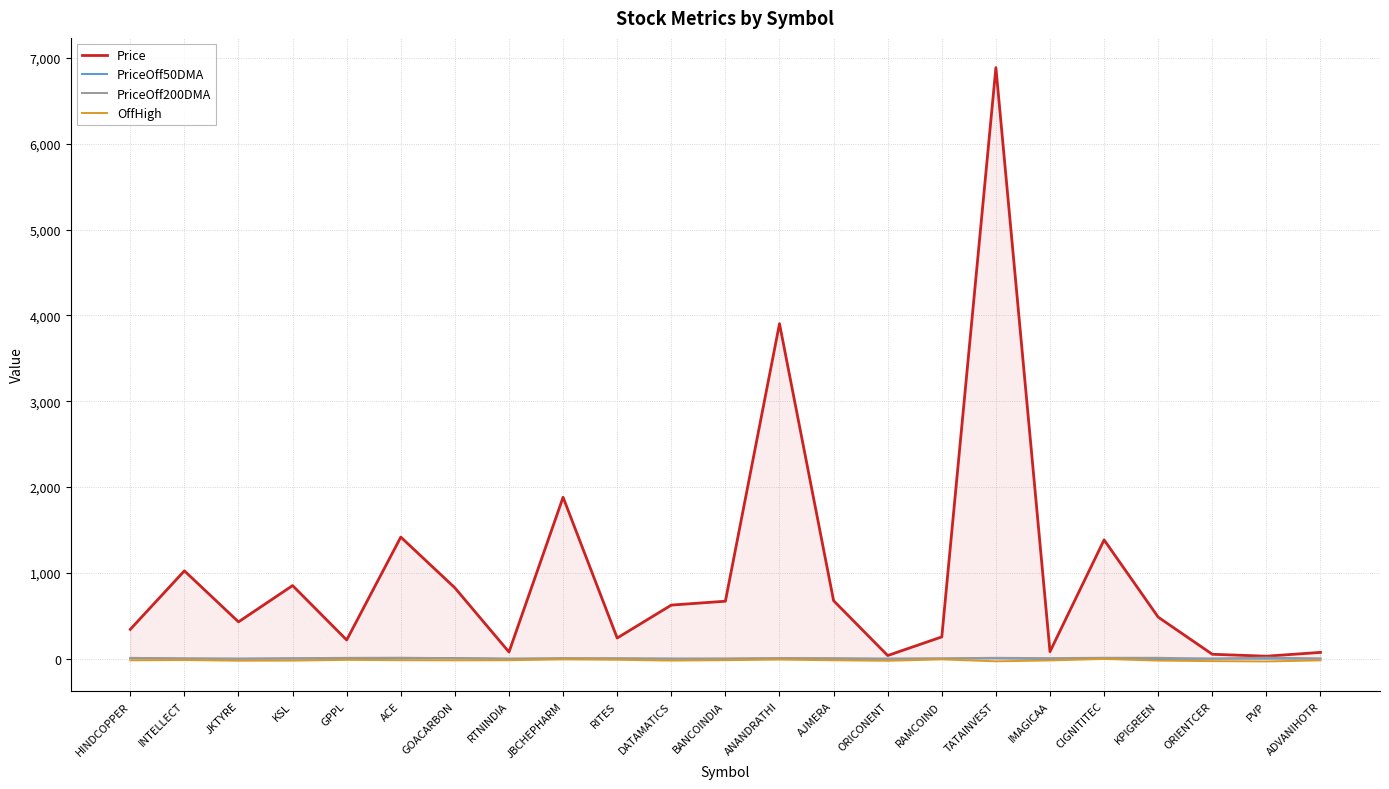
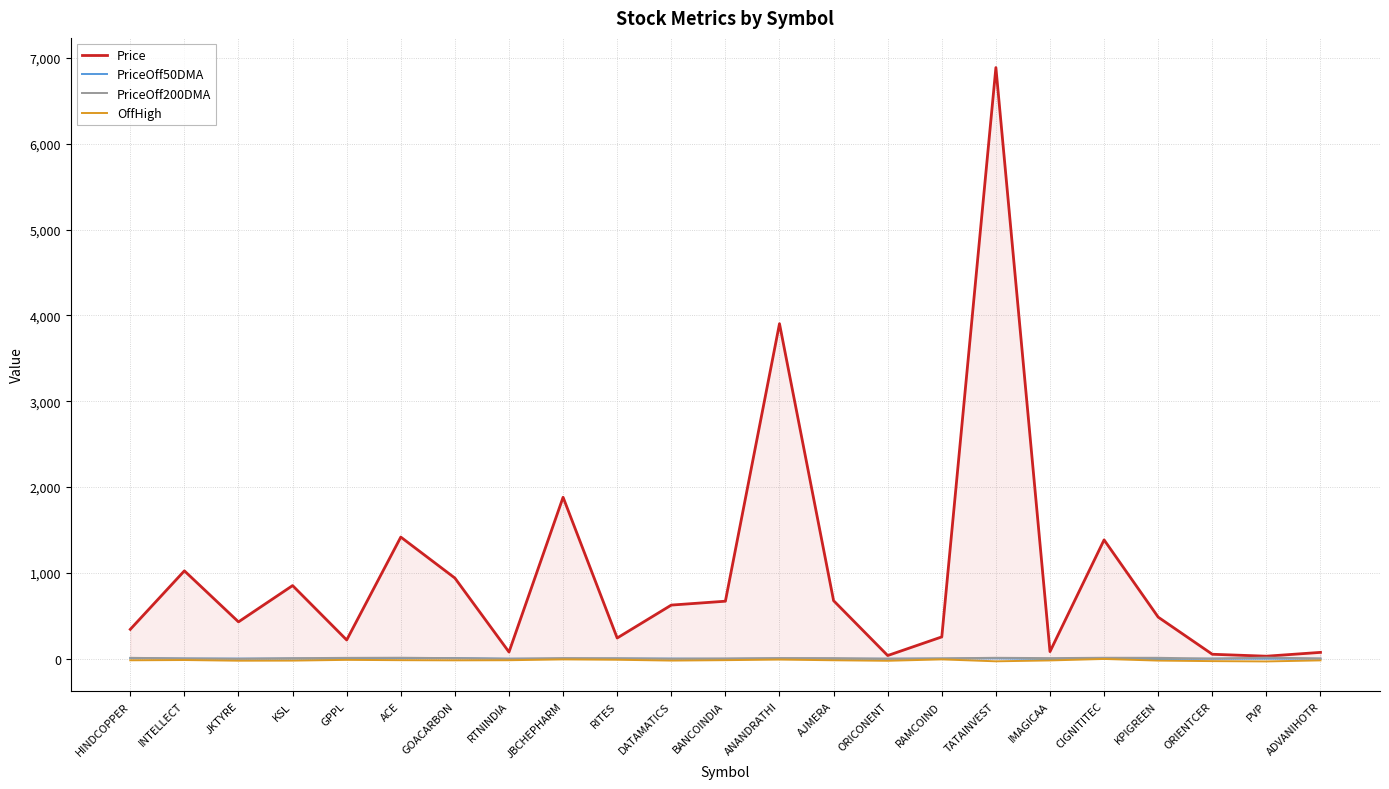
Price, GOACARBON: 800 -> 900
